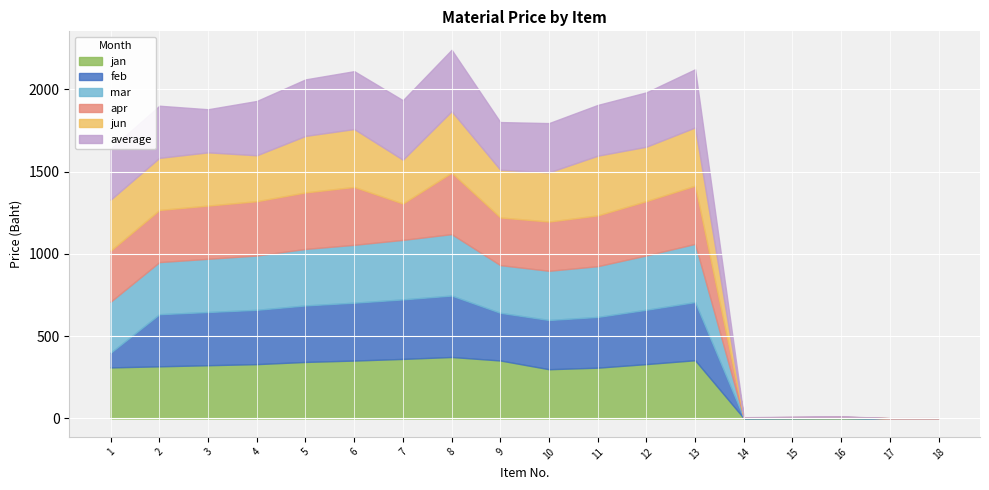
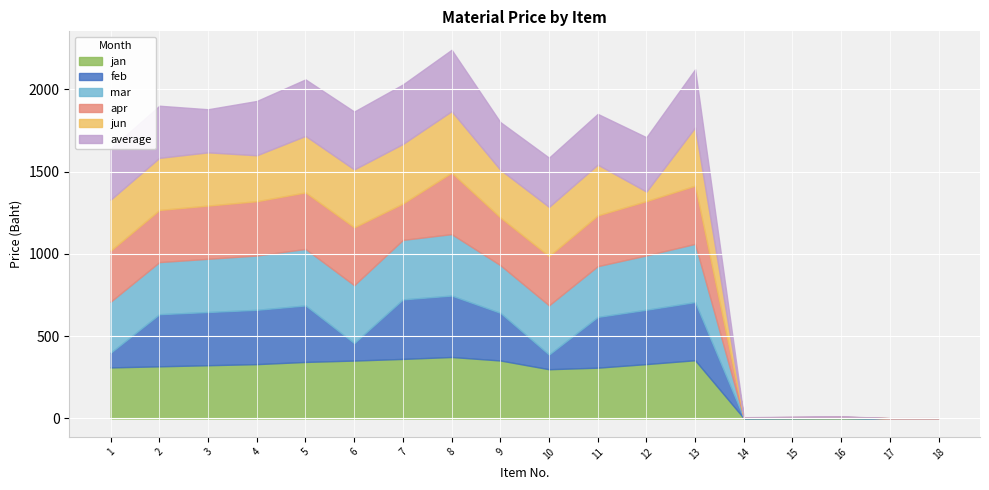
feb, 6: 350 -> 110
jun, 7: 270 -> 360
feb, 10: 300 -> 90
jun, 11: 360 -> 310
jun, 12: 330 -> 60
